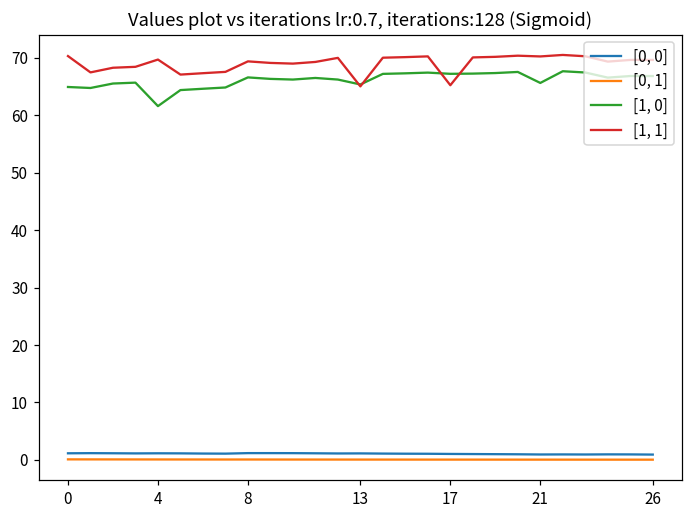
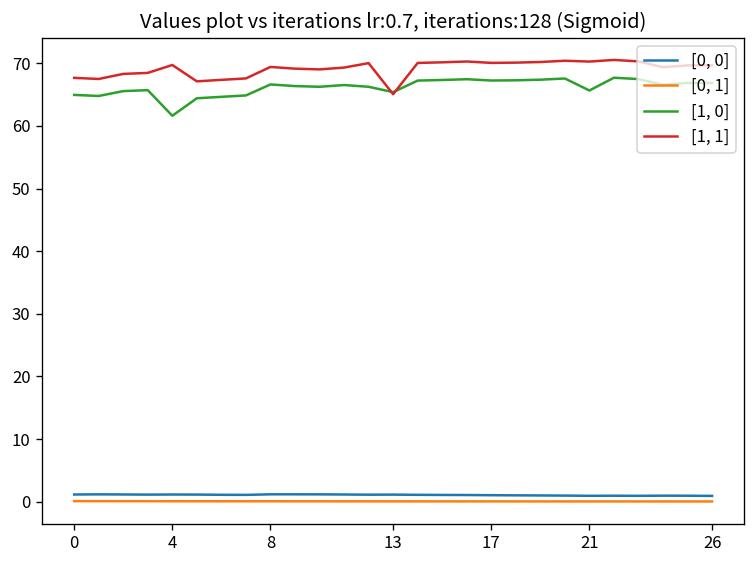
[1, 1], 0: 70 -> 68
[1, 1], 17: 65 -> 70
